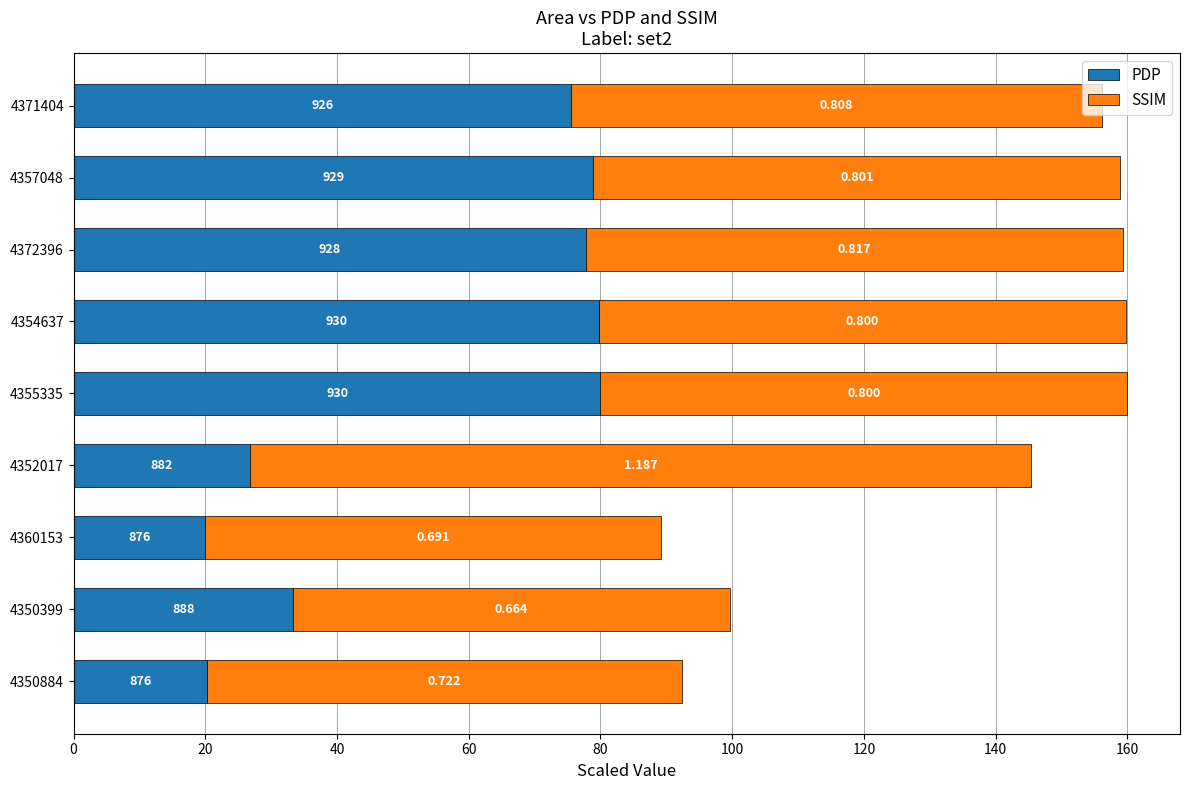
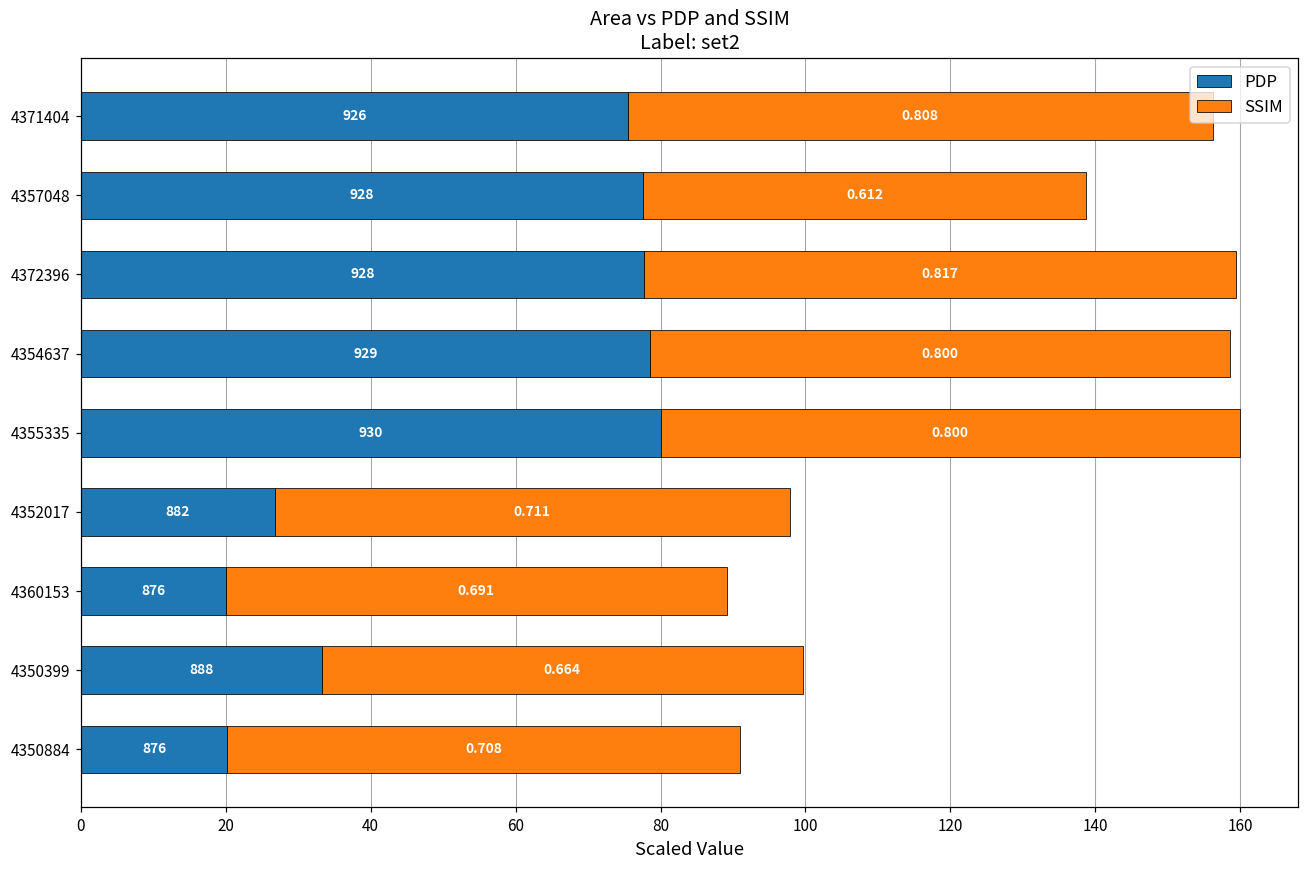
PDP, 4357048: 929 -> 928
SSIM, 4357048: 0.801 -> 0.612
PDP, 4354637: 930 -> 929
SSIM, 4352017: 1.187 -> 0.711
SSIM, 4350884: 0.722 -> 0.708
